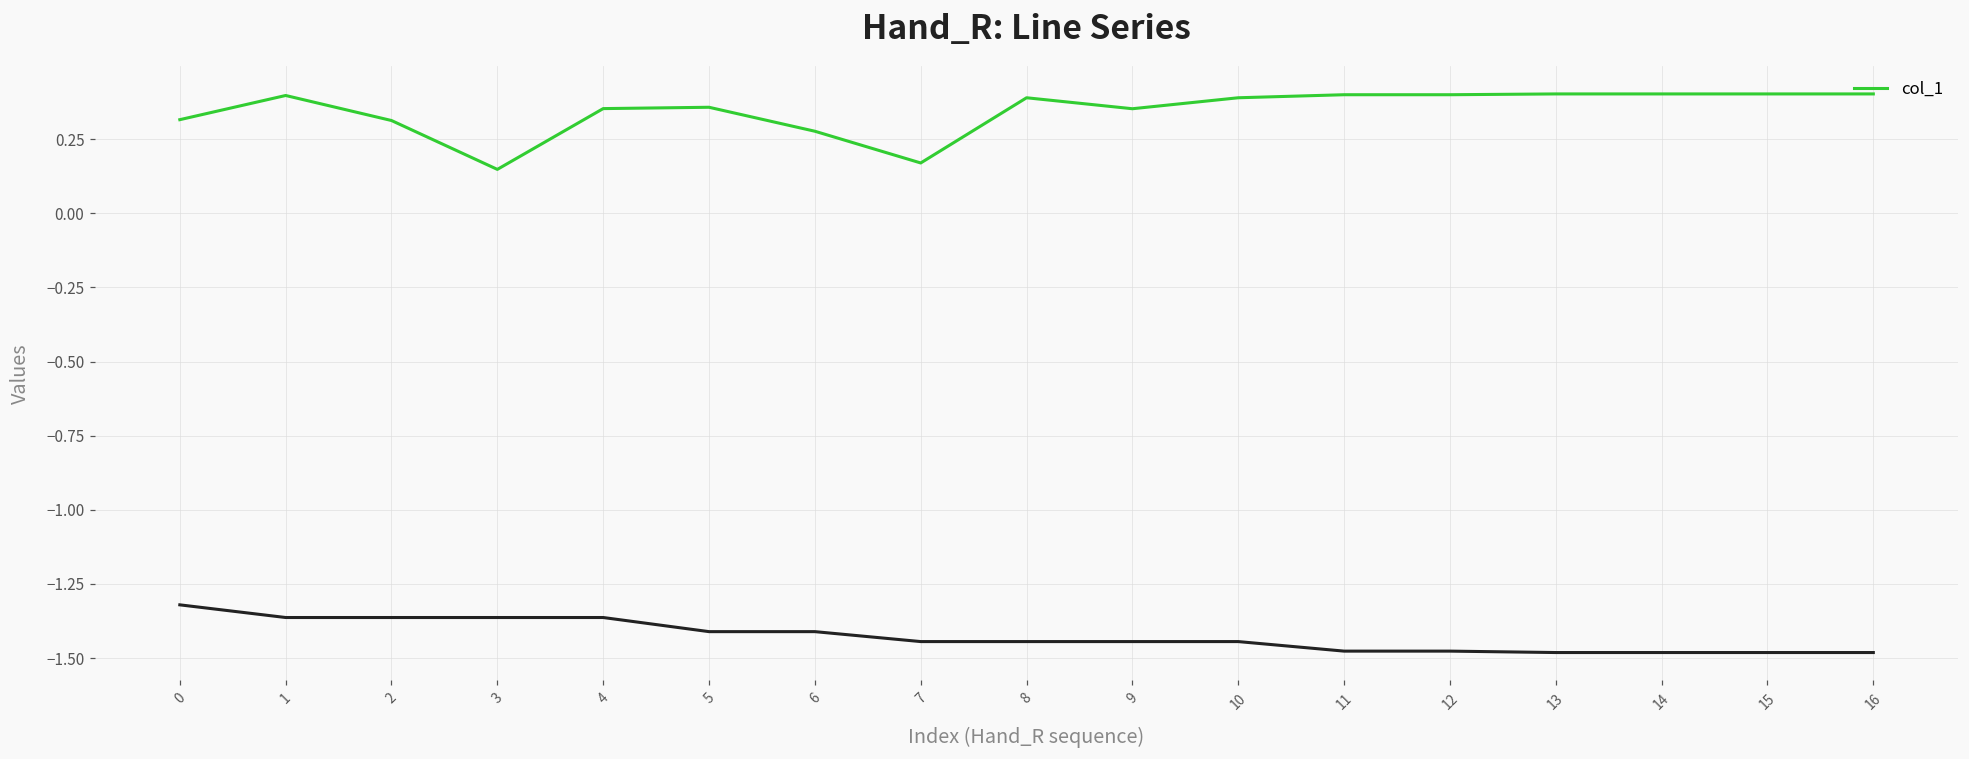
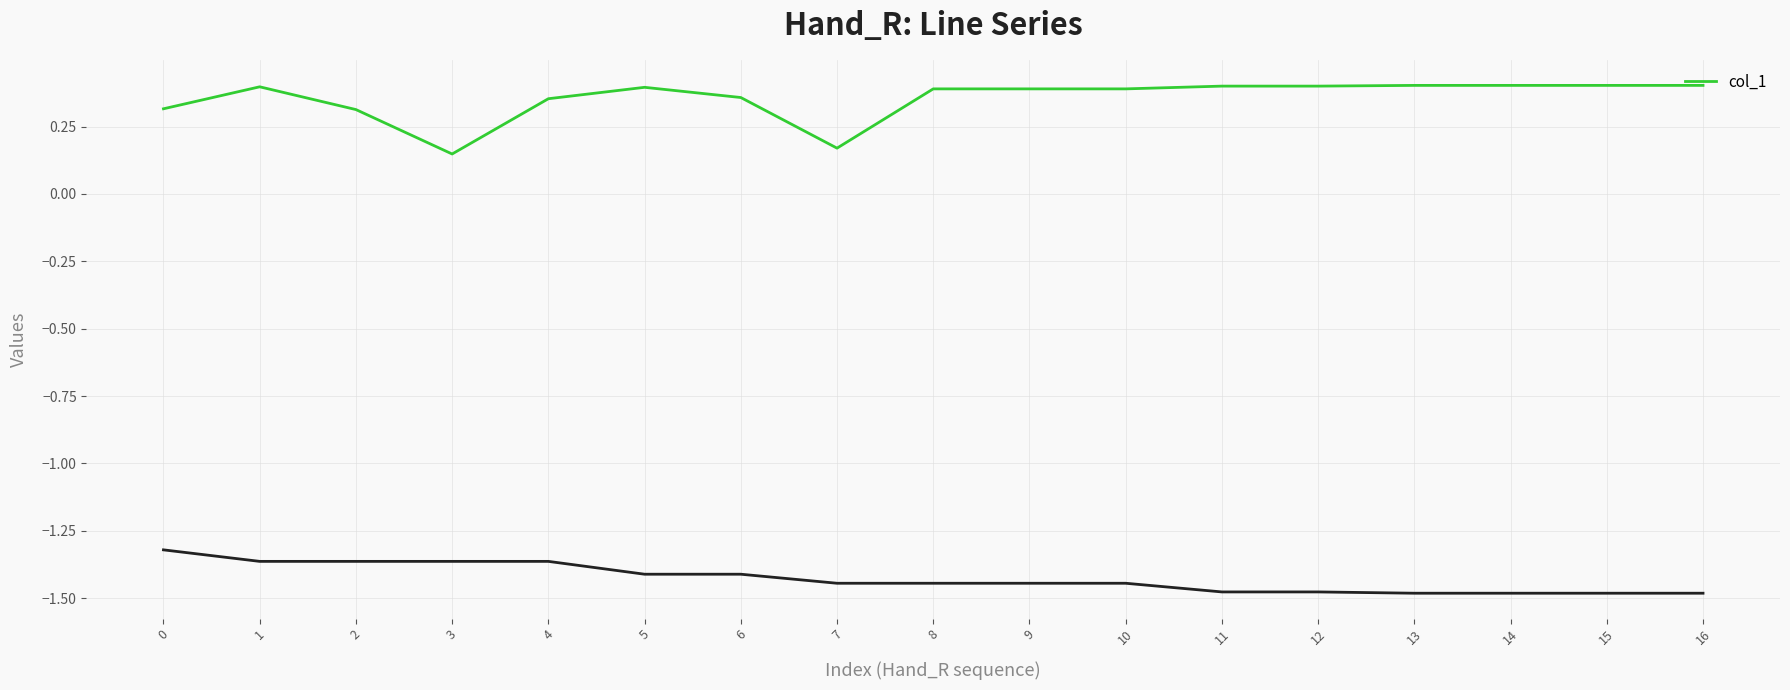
col_1, 5: 0.36 -> 0.40
col_1, 6: 0.28 -> 0.36
col_1, 9: 0.35 -> 0.39
